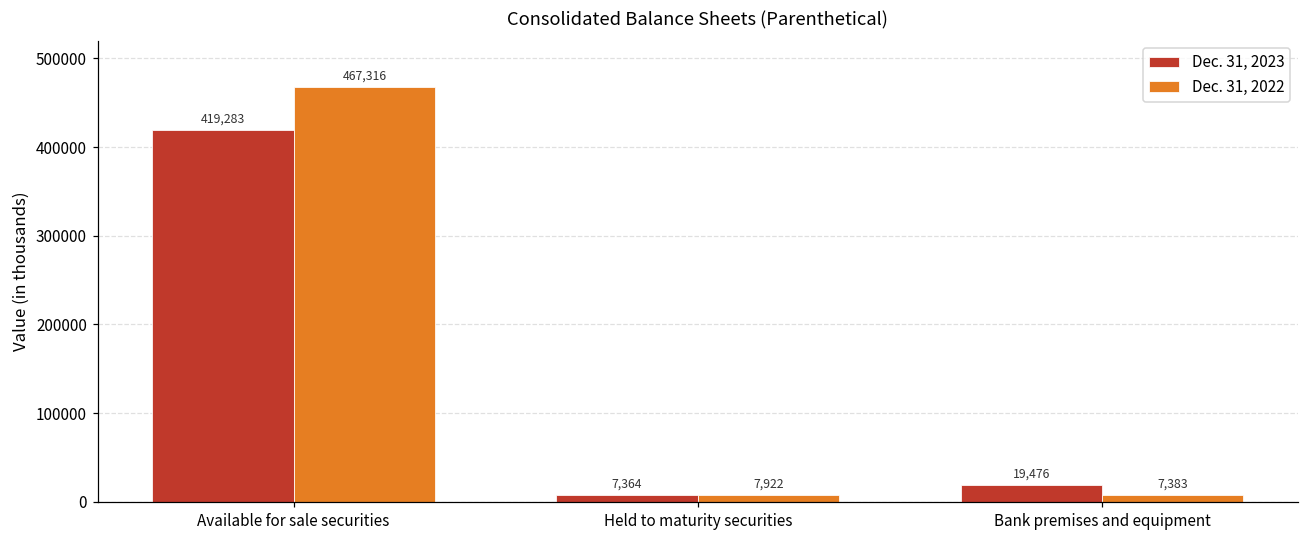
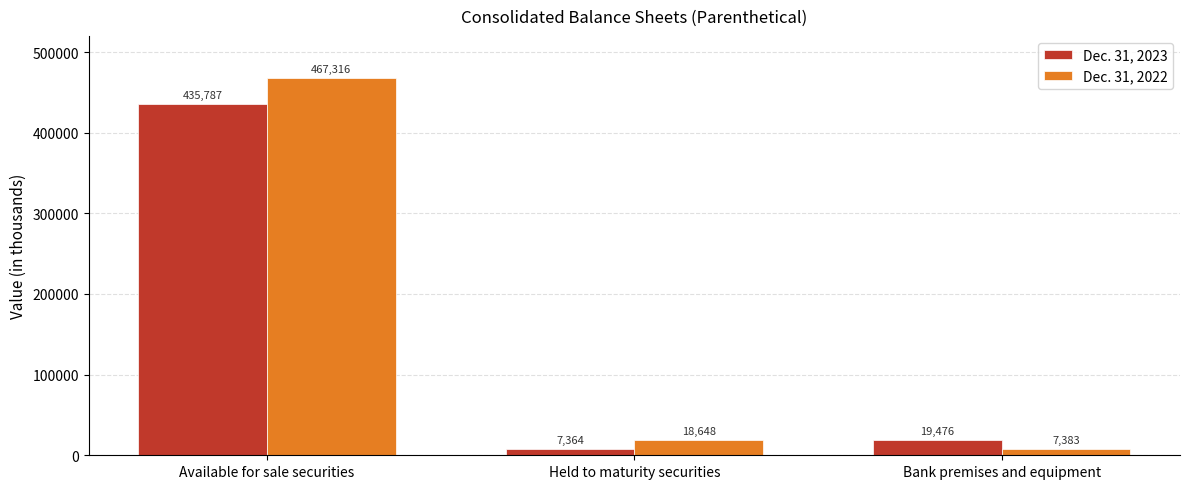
Dec. 31, 2023, Available for sale securities: 419,283 -> 435,787
Dec. 31, 2022, Held to maturity securities: 7,922 -> 18,648
